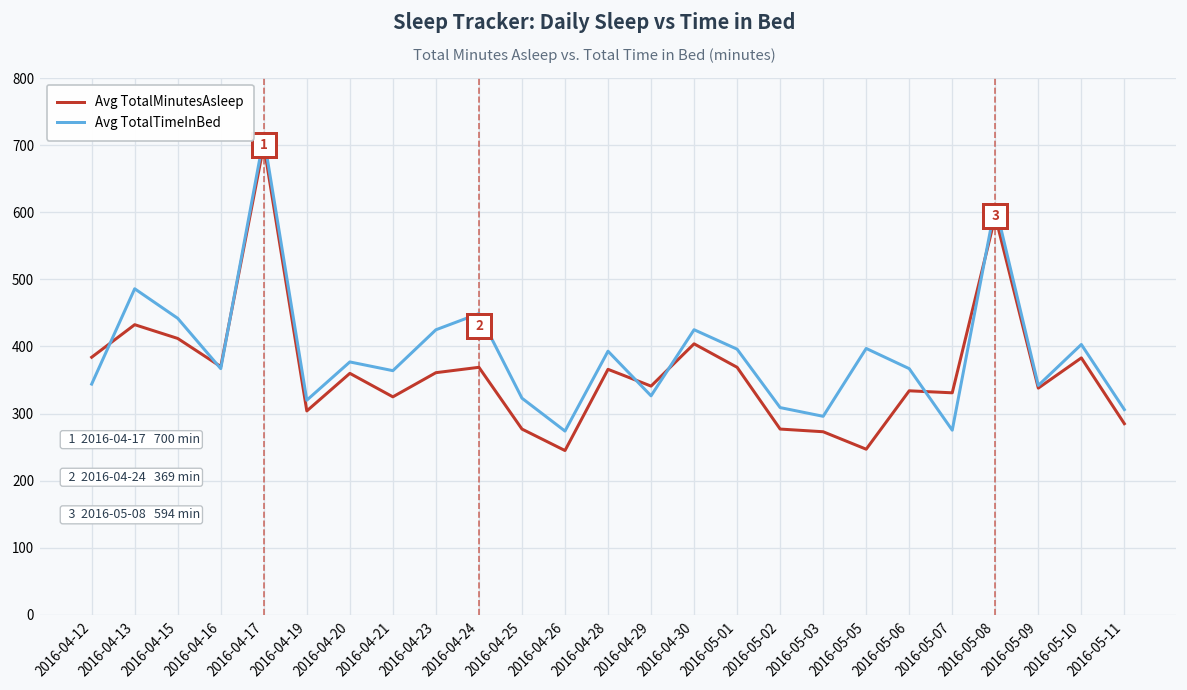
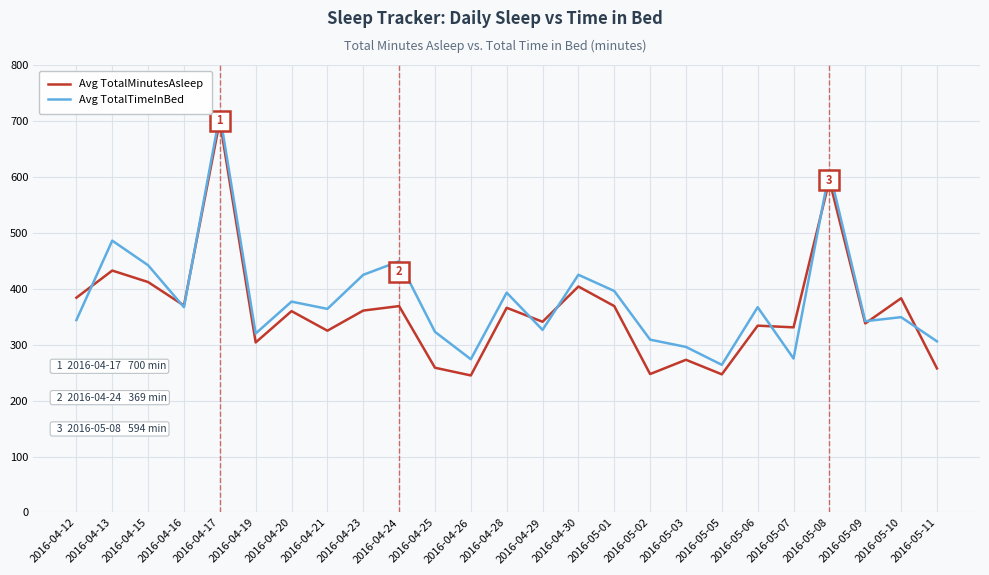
Avg TotalMinutesAsleep, 2016-04-25: 280 -> 260
Avg TotalMinutesAsleep, 2016-05-02: 280 -> 250
Avg TotalTimeInBed, 2016-05-05: 400 -> 260
Avg TotalTimeInBed, 2016-05-10: 400 -> 350
Avg TotalMinutesAsleep, 2016-05-11: 290 -> 260
